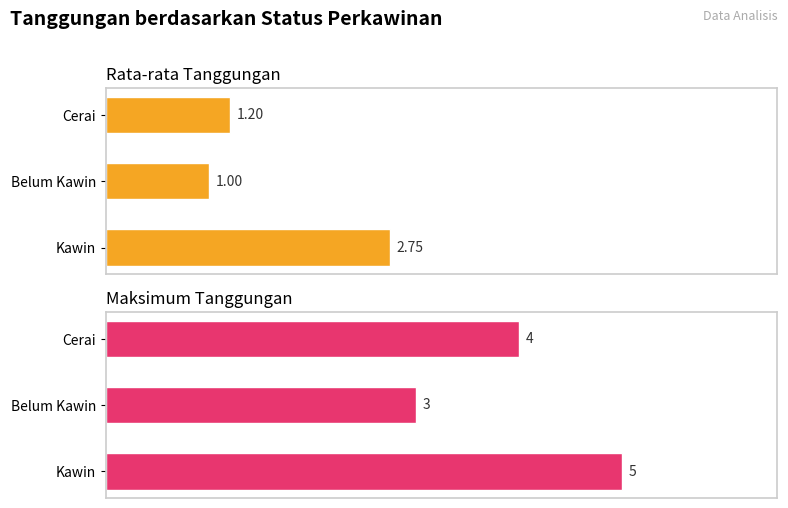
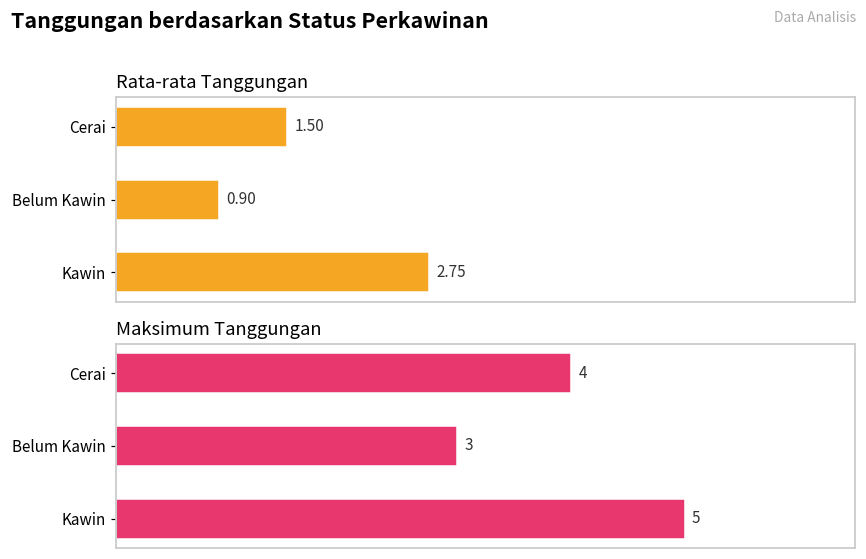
Rata-rata Tanggungan, Cerai: 1.20 -> 1.50
Rata-rata Tanggungan, Belum Kawin: 1.00 -> 0.90
